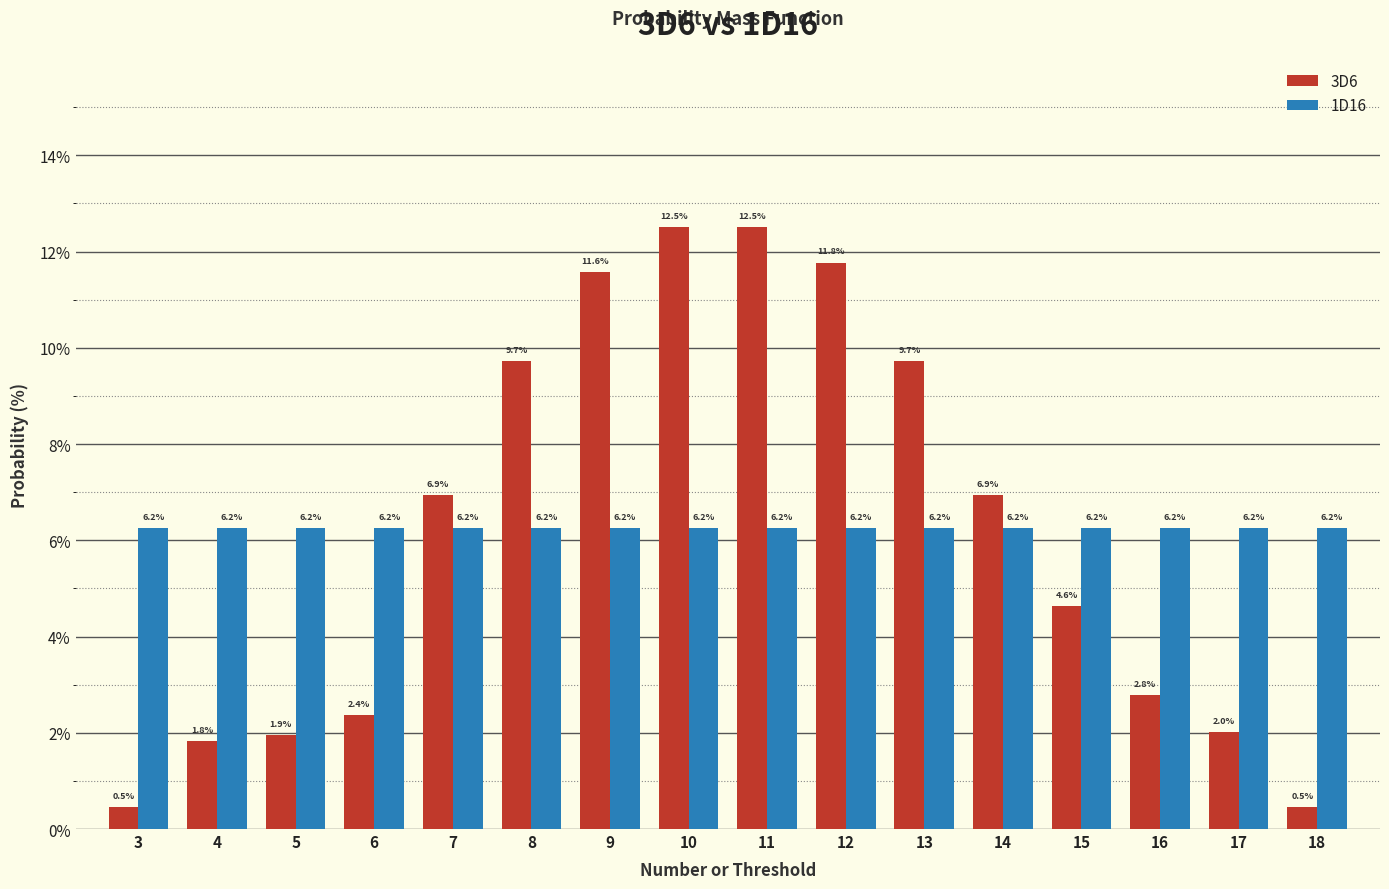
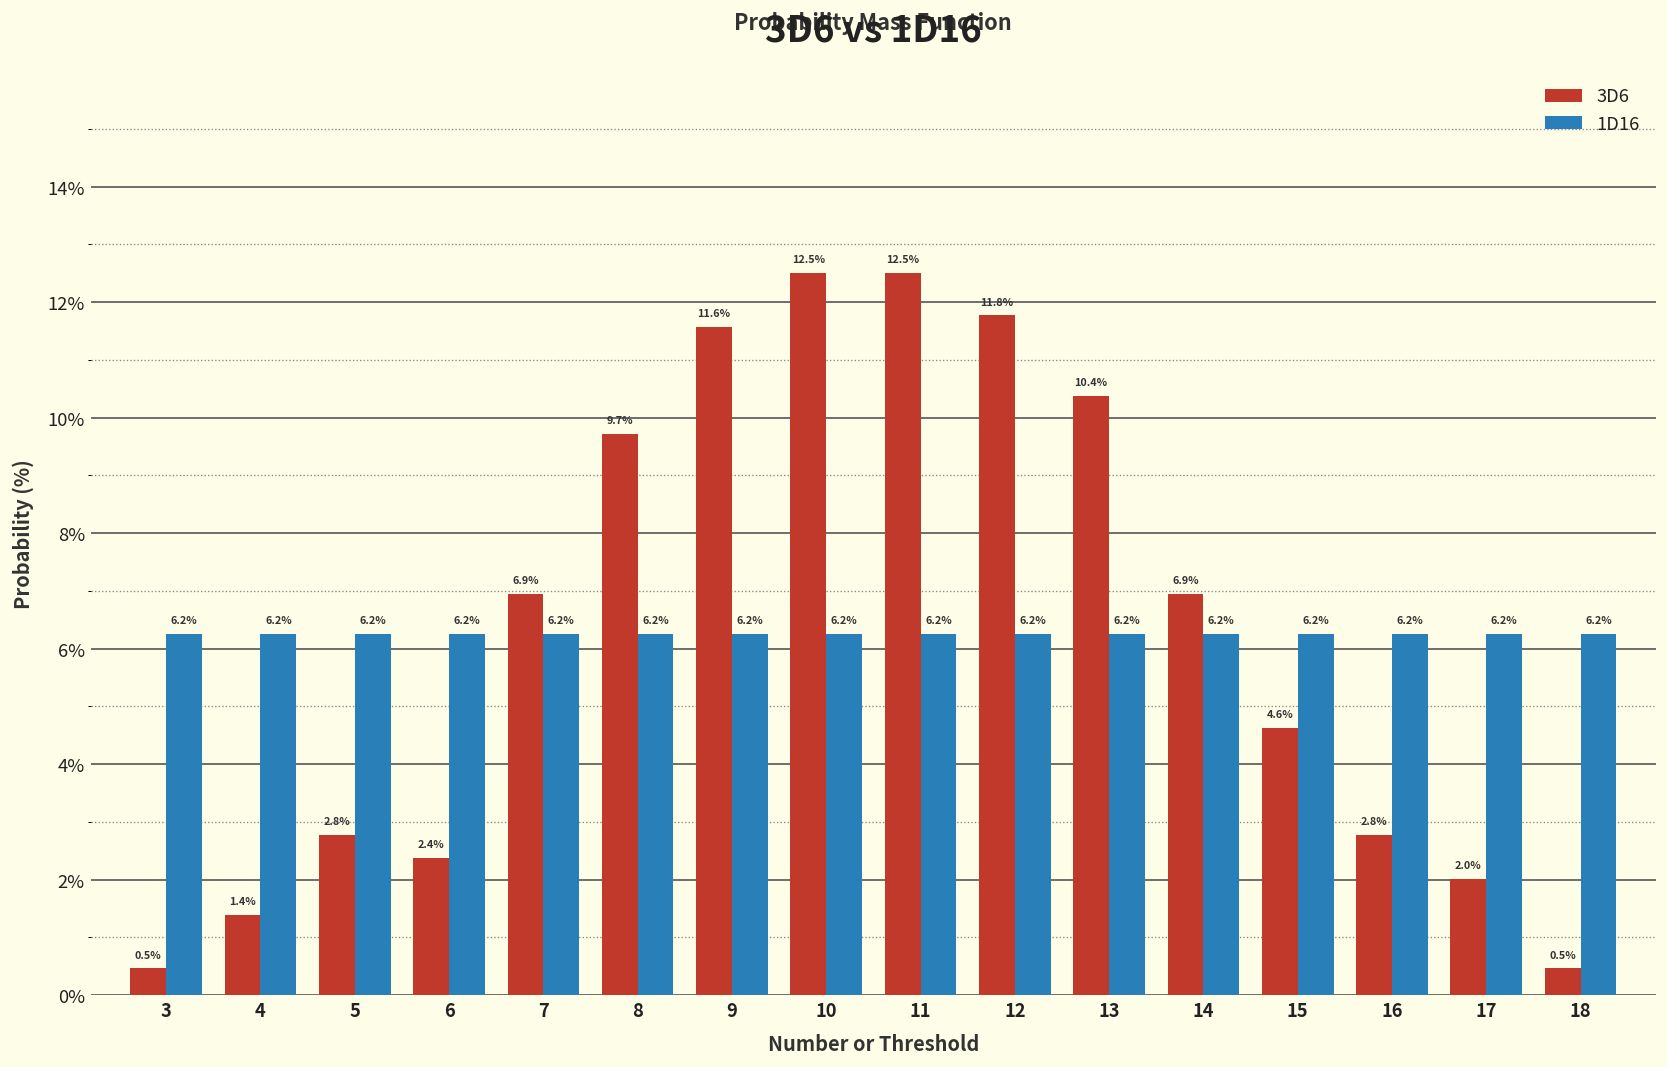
3D6, 4: 1.8% -> 1.4%
3D6, 5: 1.9% -> 2.8%
3D6, 13: 9.7% -> 10.4%
